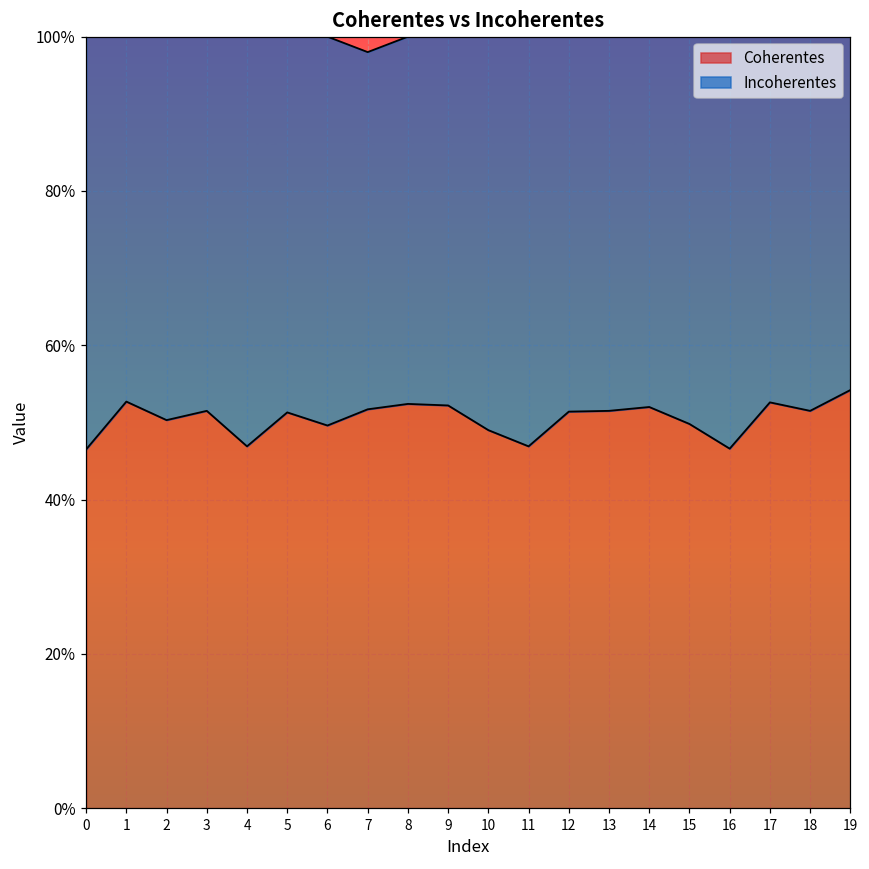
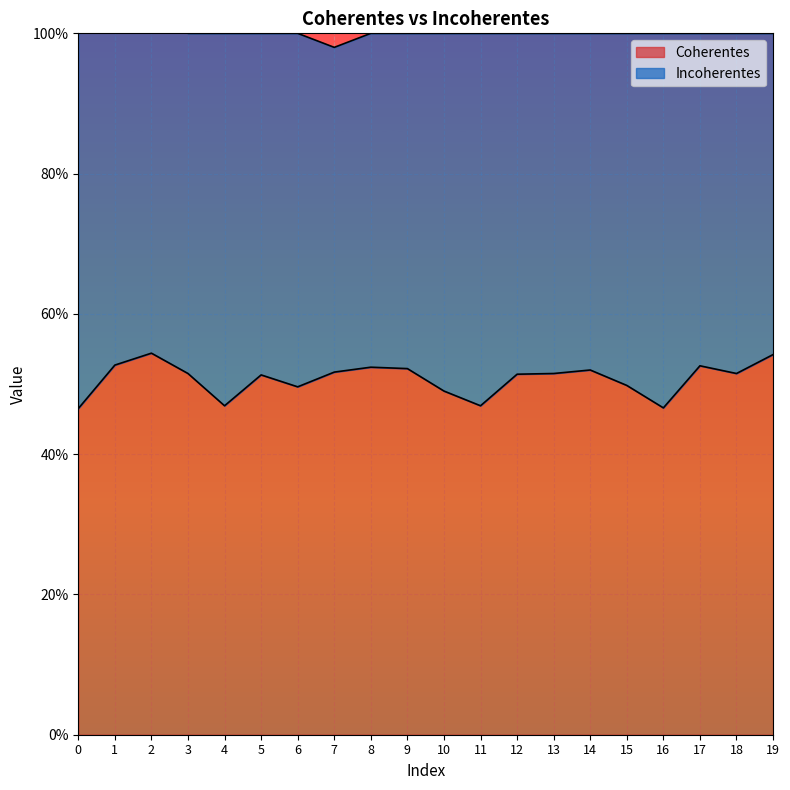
Coherentes, 2: 50% -> 54%
